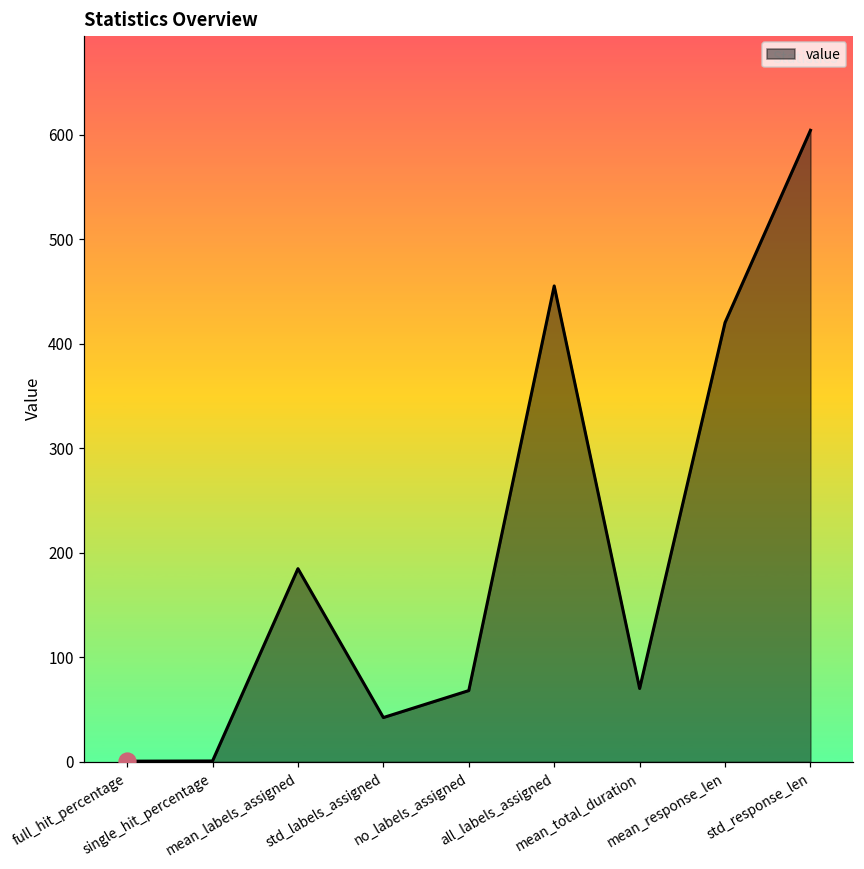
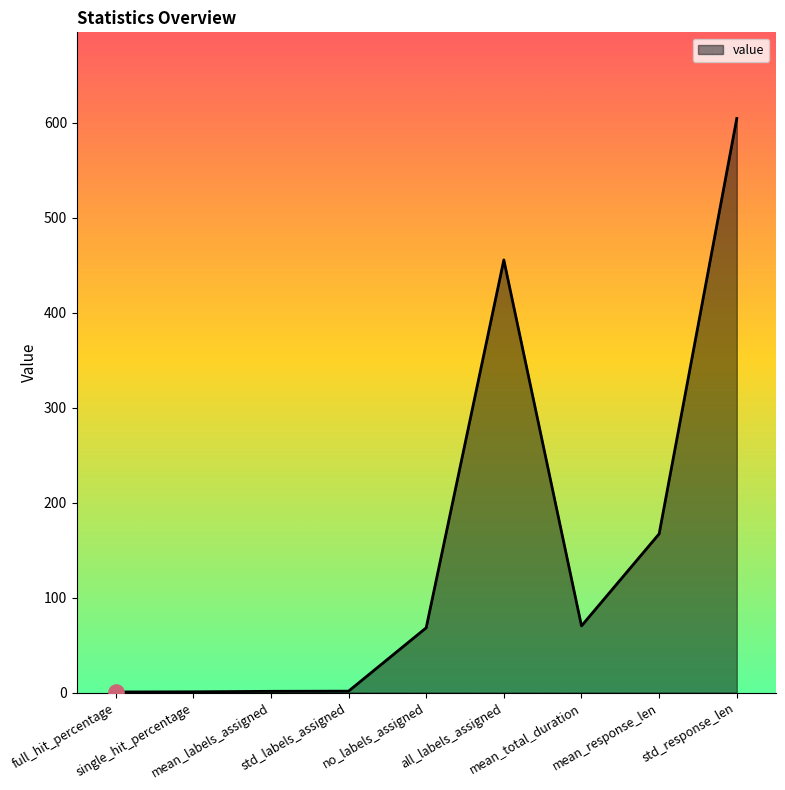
value, mean_labels_assigned: 180 -> 0
value, std_labels_assigned: 40 -> 0
value, mean_response_len: 420 -> 170
